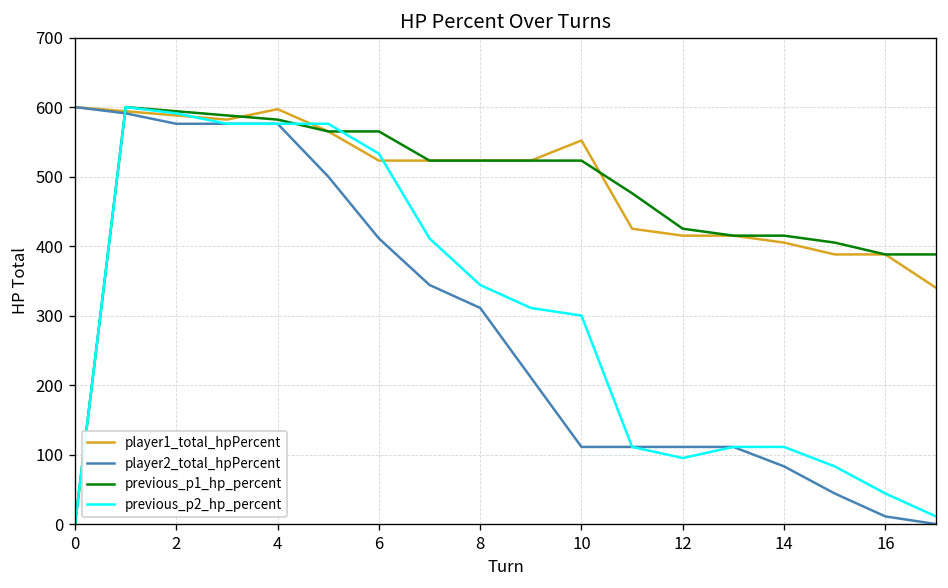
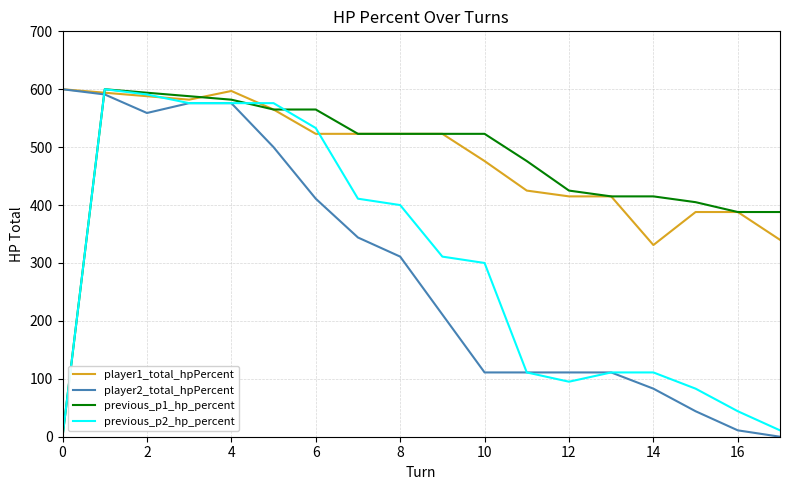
player2_total_hpPercent, 2: 580 -> 560
previous_p2_hp_percent, 8: 340 -> 400
player1_total_hpPercent, 10: 550 -> 480
player1_total_hpPercent, 14: 410 -> 330
